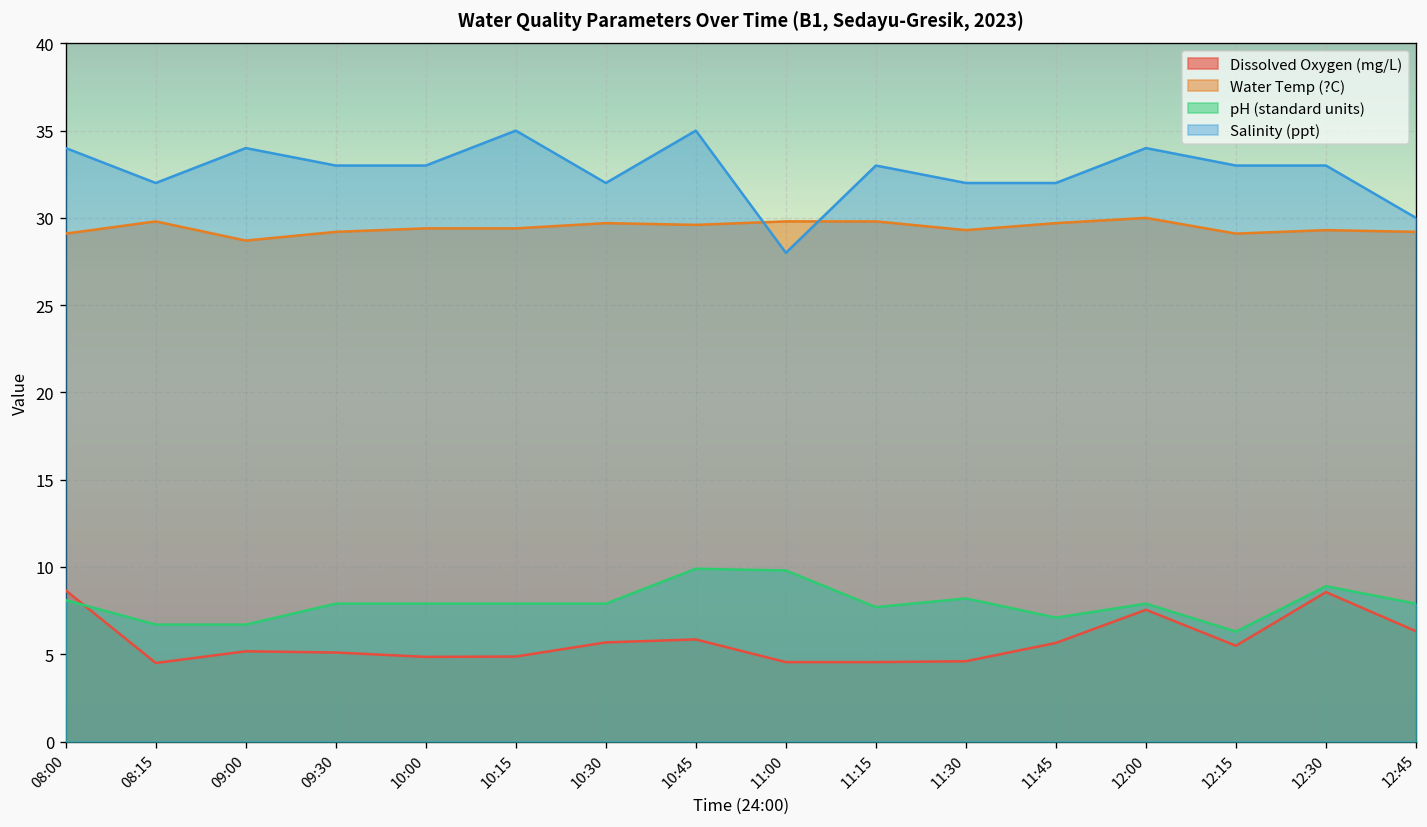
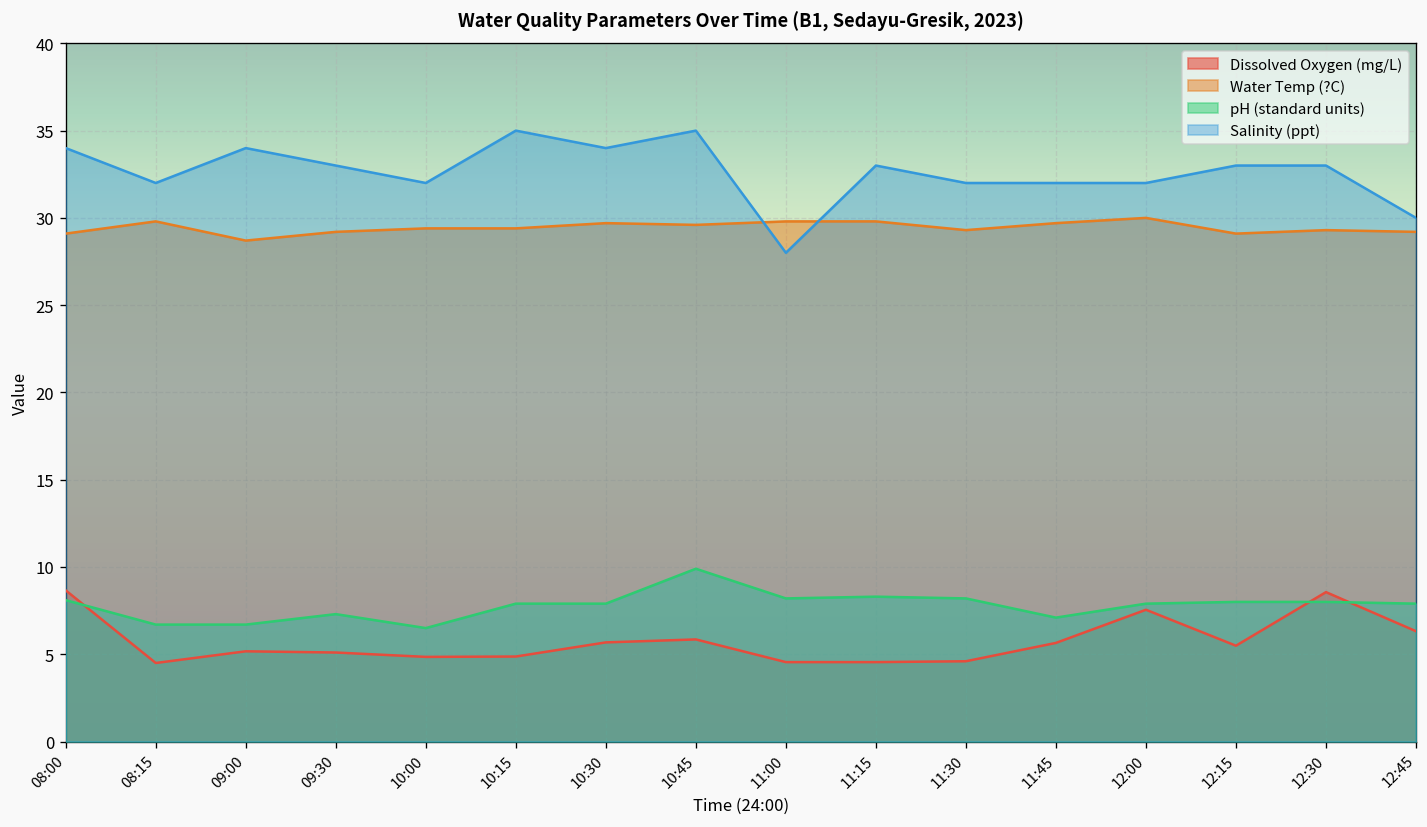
pH (standard units), 09:30: 7.9 -> 7.3
pH (standard units), 10:00: 7.9 -> 6.5
Salinity (ppt), 10:00: 33 -> 32
Salinity (ppt), 10:30: 32 -> 34
pH (standard units), 11:00: 9.8 -> 8.2
pH (standard units), 11:15: 7.7 -> 8.3
Salinity (ppt), 12:00: 34 -> 32
pH (standard units), 12:15: 6.3 -> 8.0
pH (standard units), 12:30: 8.9 -> 8.0
